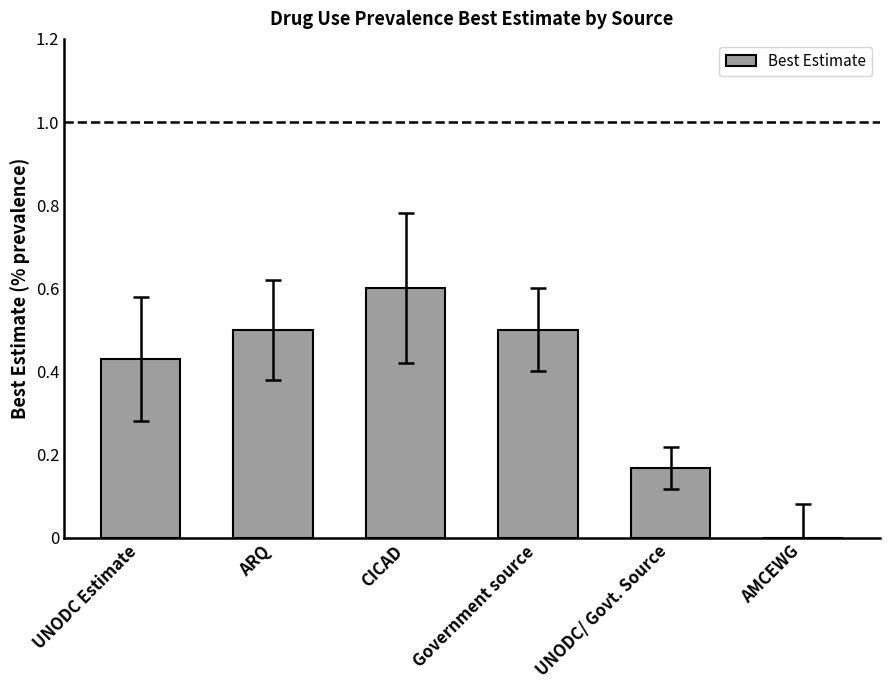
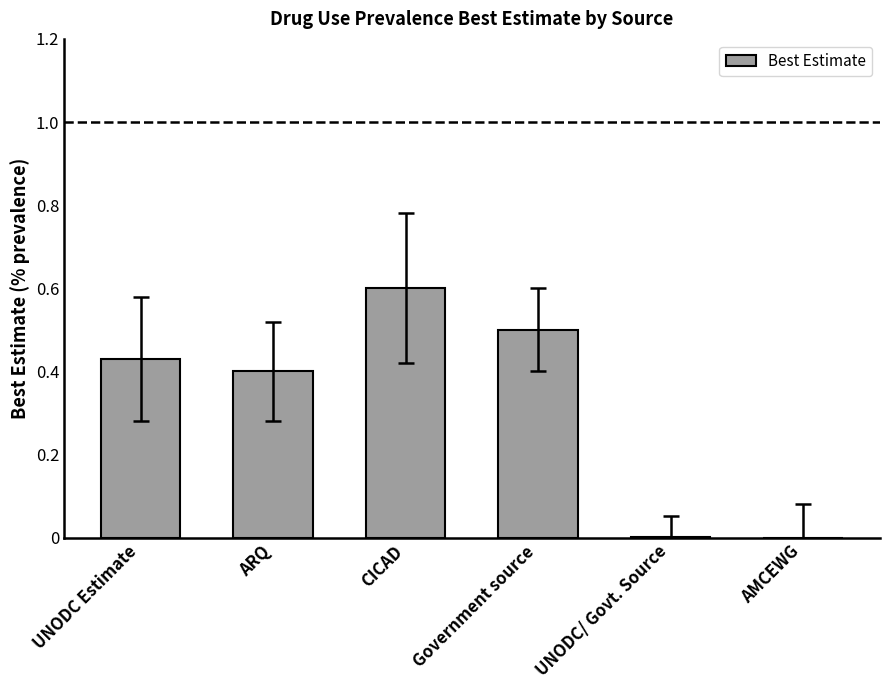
Best Estimate, ARQ: 0.5 -> 0.4
Best Estimate, UNODC/ Govt. Source: 0.17 -> 0.00
